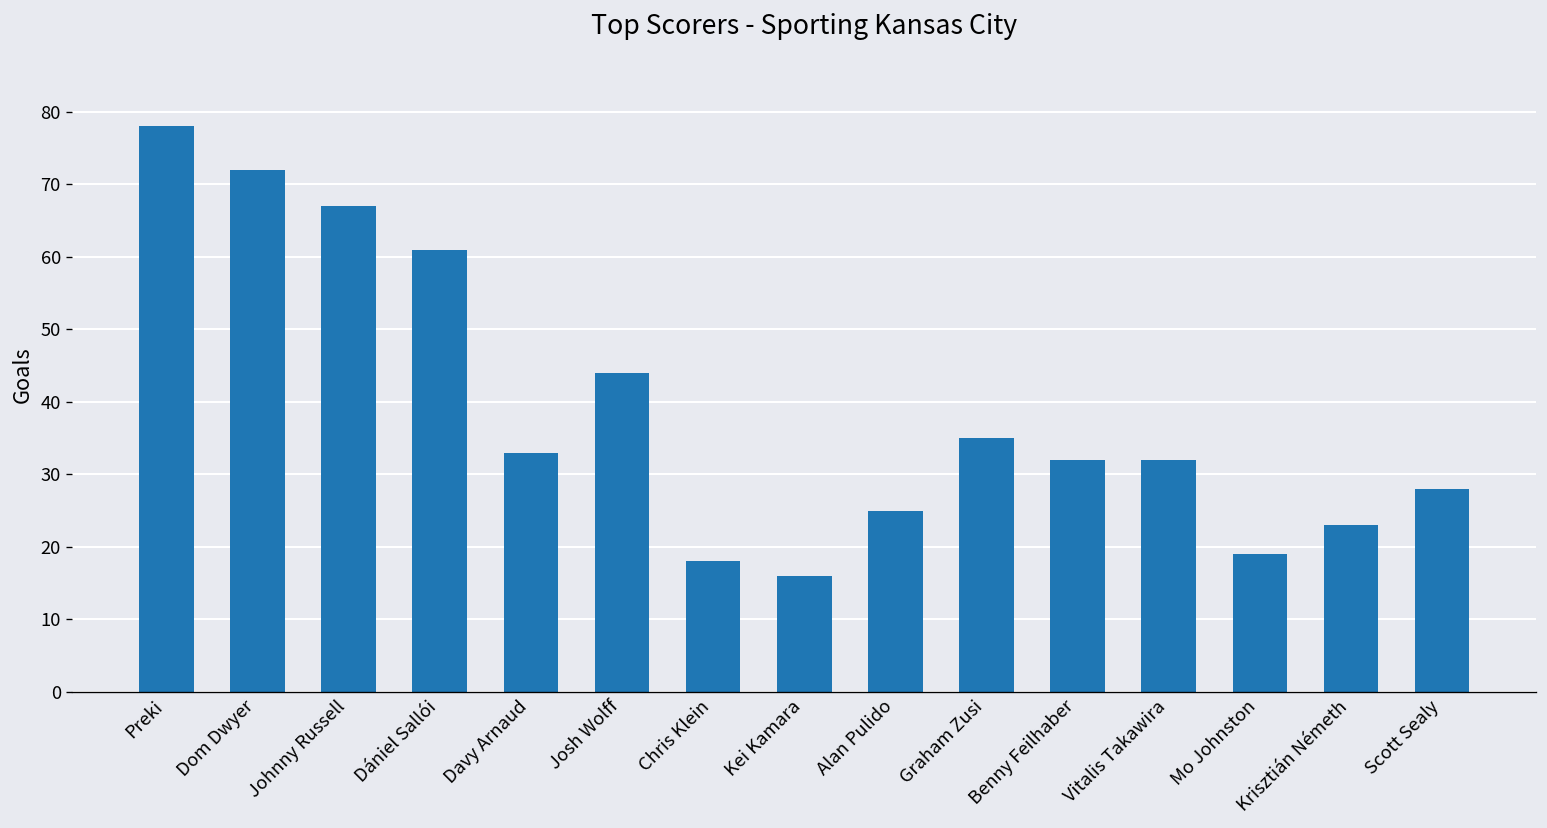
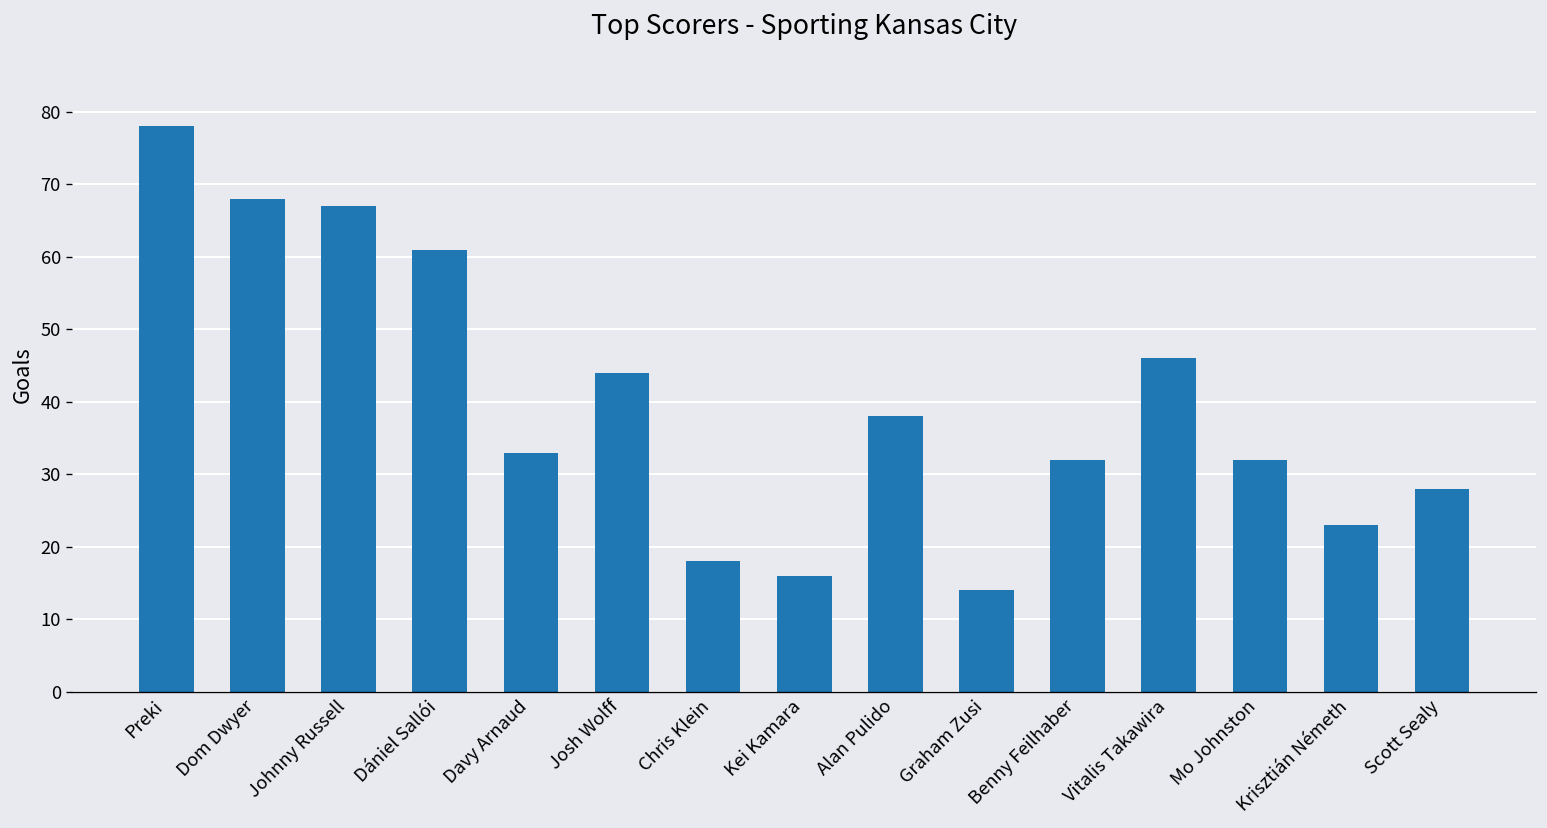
Dom Dwyer: 72 -> 68
Alan Pulido: 25 -> 38
Graham Zusi: 35 -> 14
Vitalis Takawira: 32 -> 46
Mo Johnston: 19 -> 32
